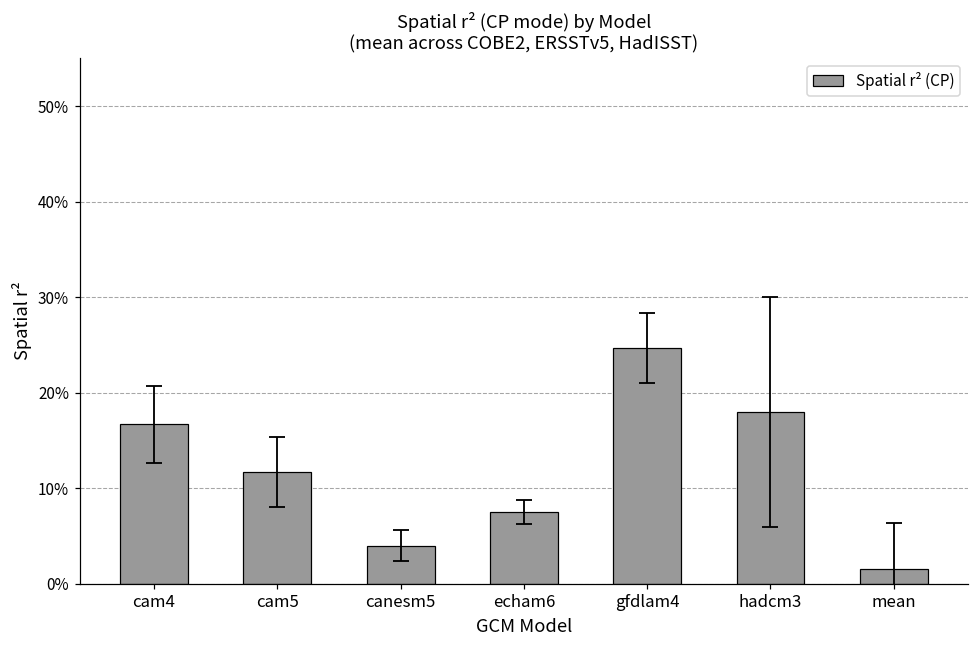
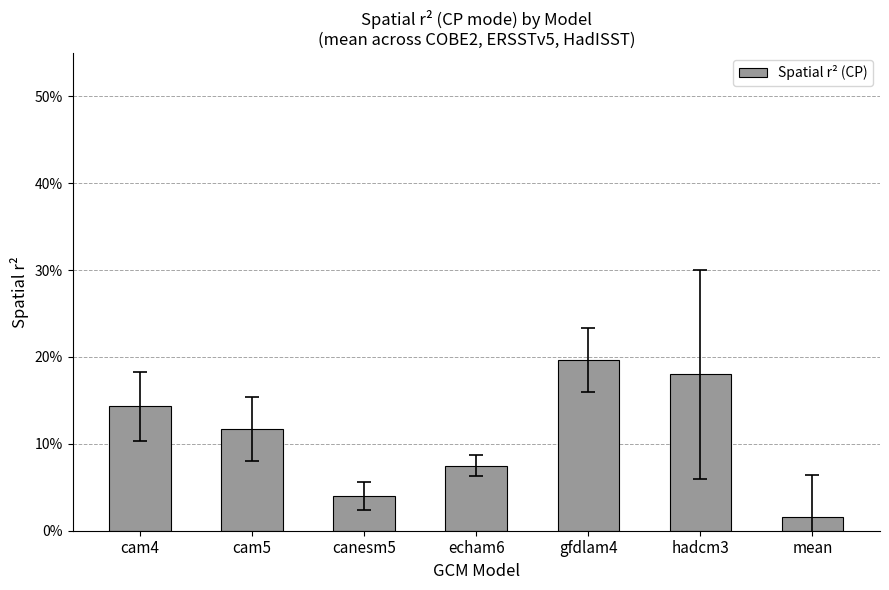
Spatial r² (CP), cam4: 17% -> 14%
Spatial r² (CP), gfdlam4: 25% -> 20%
